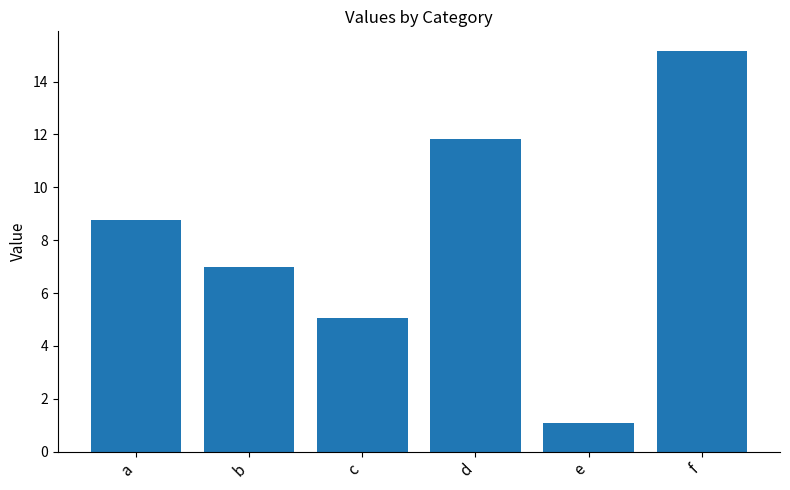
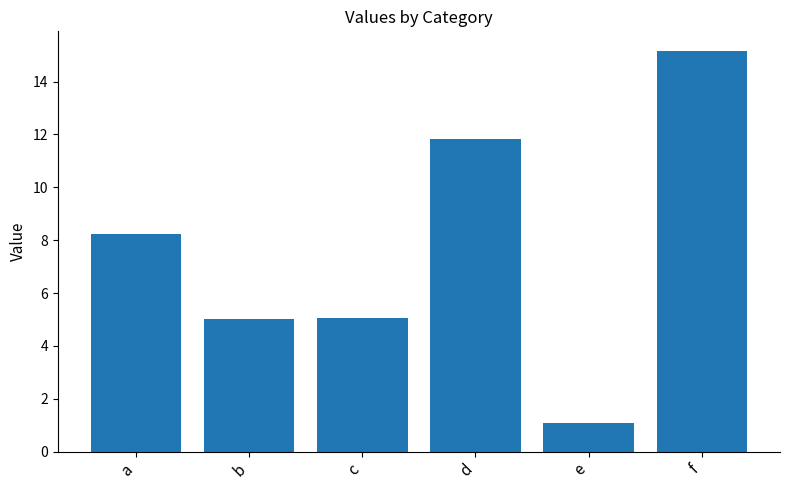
a: 8.8 -> 8.2
b: 7.0 -> 5.0
